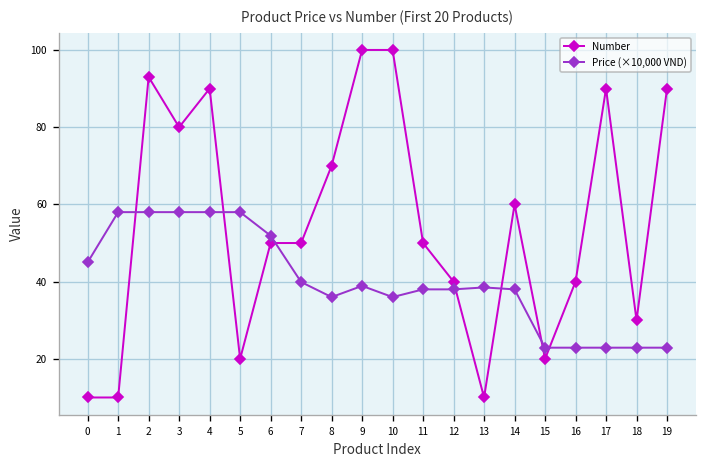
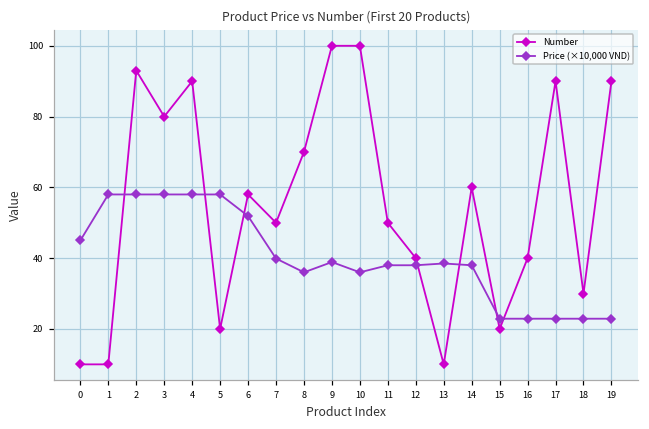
Number, 6: 50 -> 58
